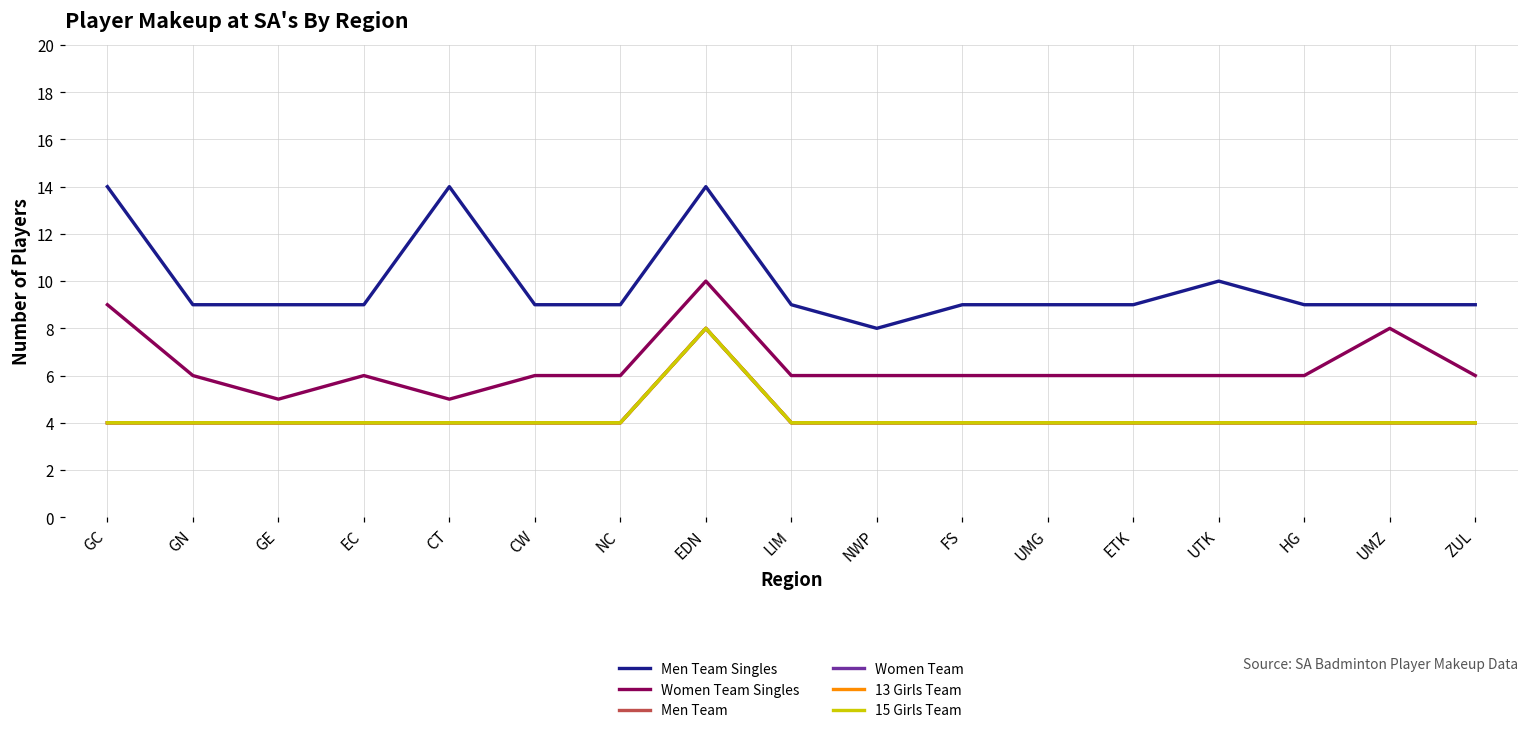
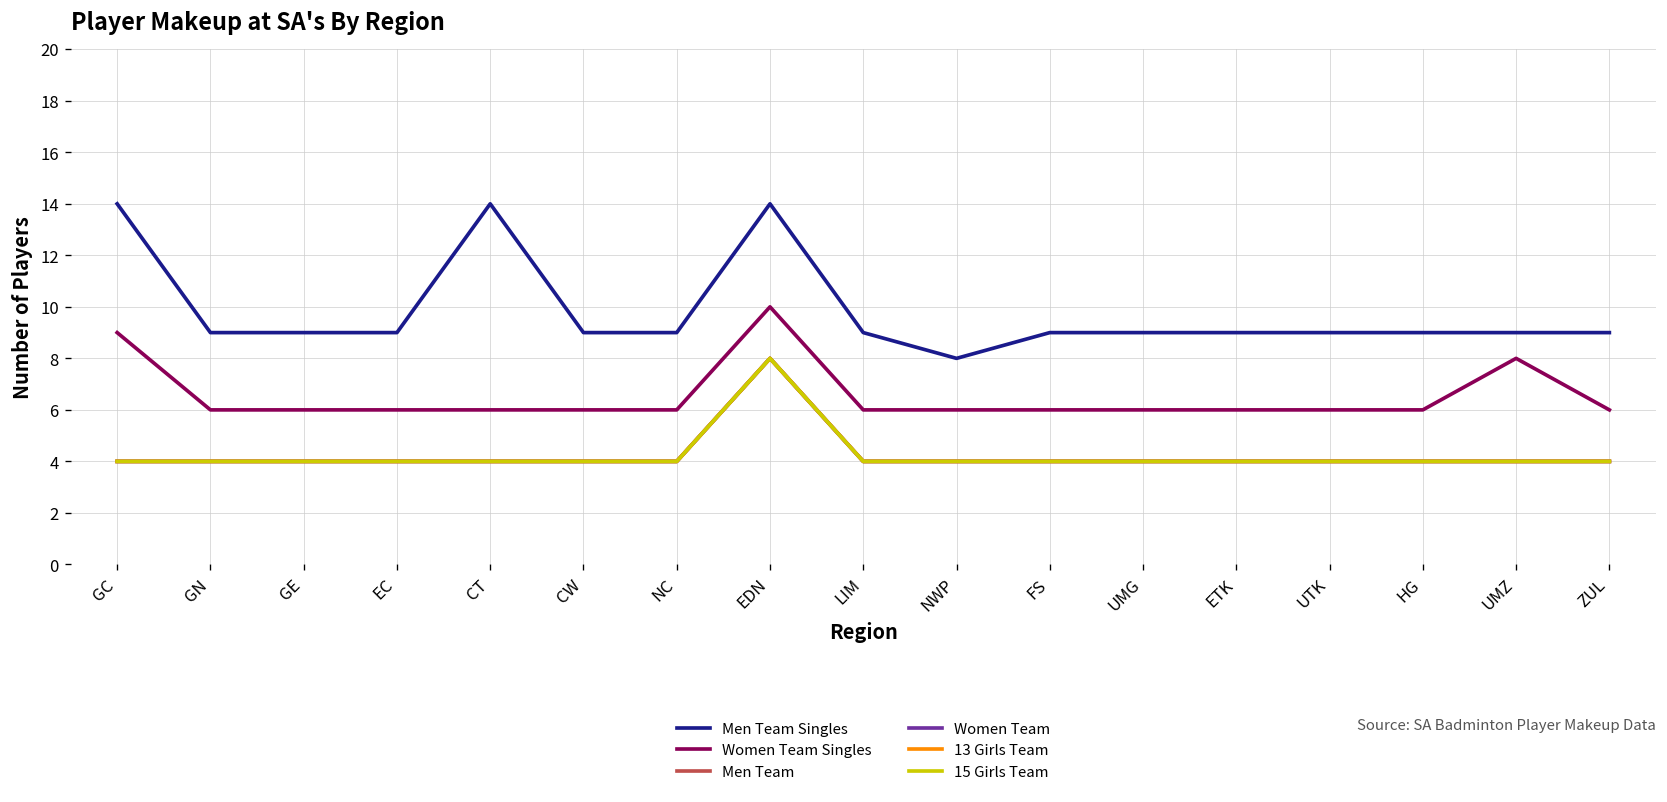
Women Team Singles, GE: 5 -> 6
Women Team Singles, CT: 5 -> 6
Men Team Singles, UTK: 10 -> 9
